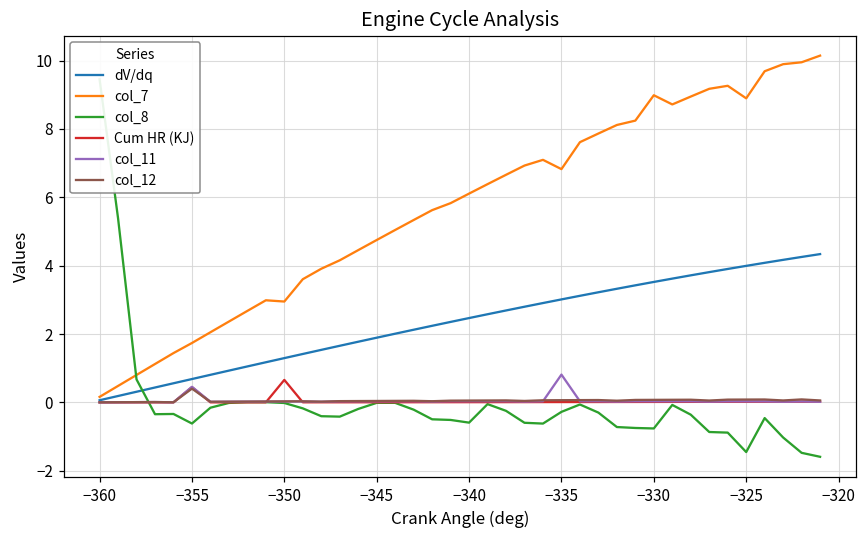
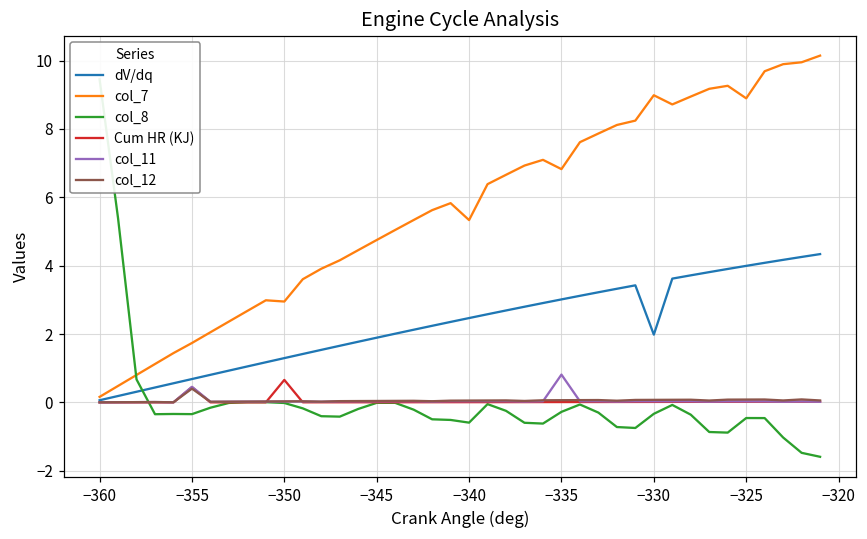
col_8, −355: -0.6 -> -0.3
col_7, −340: 6.1 -> 5.3
dV/dq, −330: 3.5 -> 2.0
col_8, −330: -0.8 -> -0.3
col_8, −325: -1.5 -> -0.5
